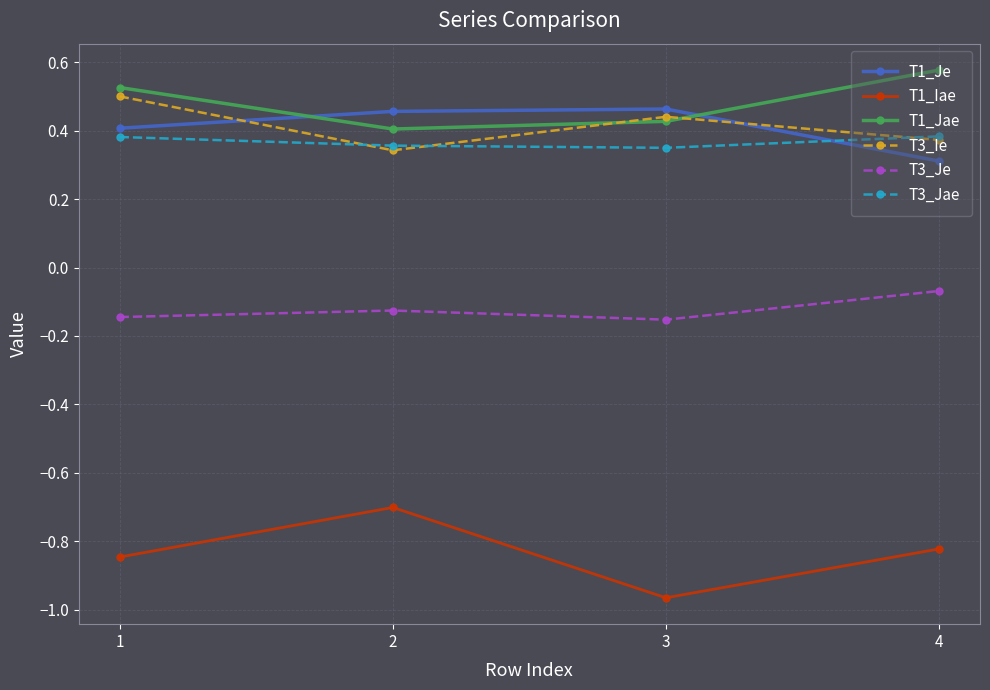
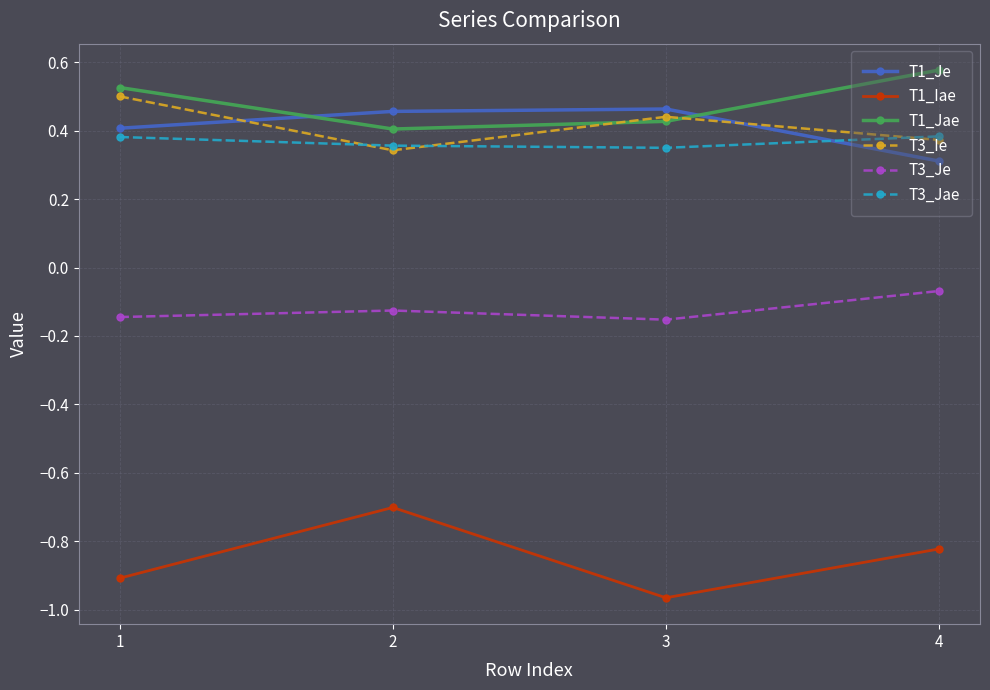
T1_Iae, 1: -0.85 -> -0.91
